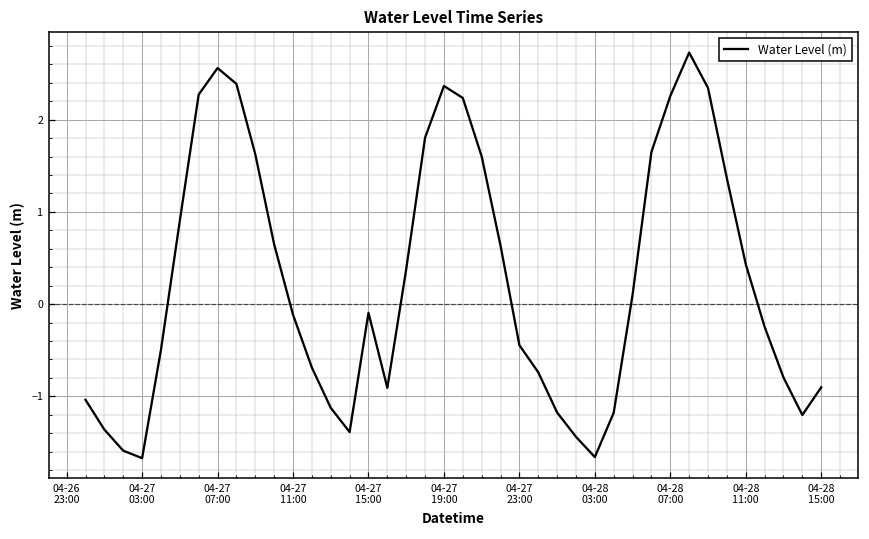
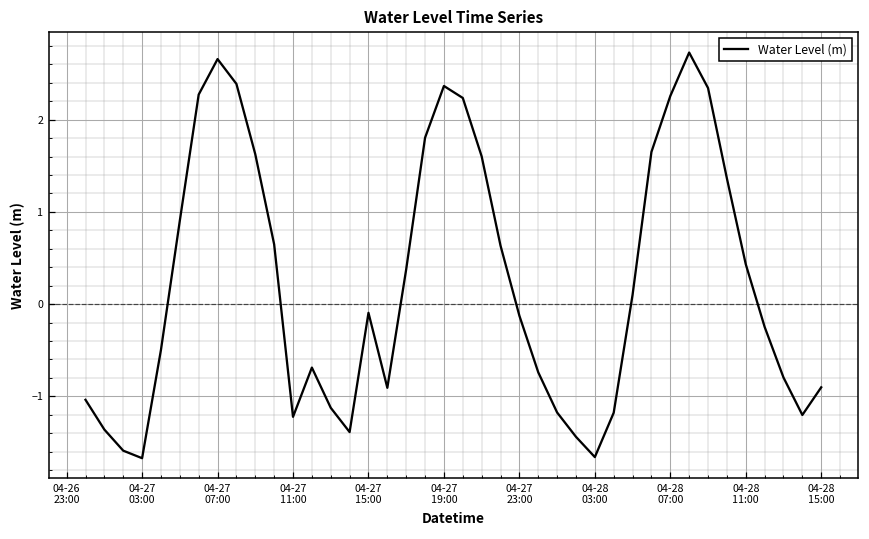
04-27 07:00: 2.6 -> 2.7
04-27 11:00: -0.1 -> -1.2
04-27 23:00: -0.4 -> -0.1
